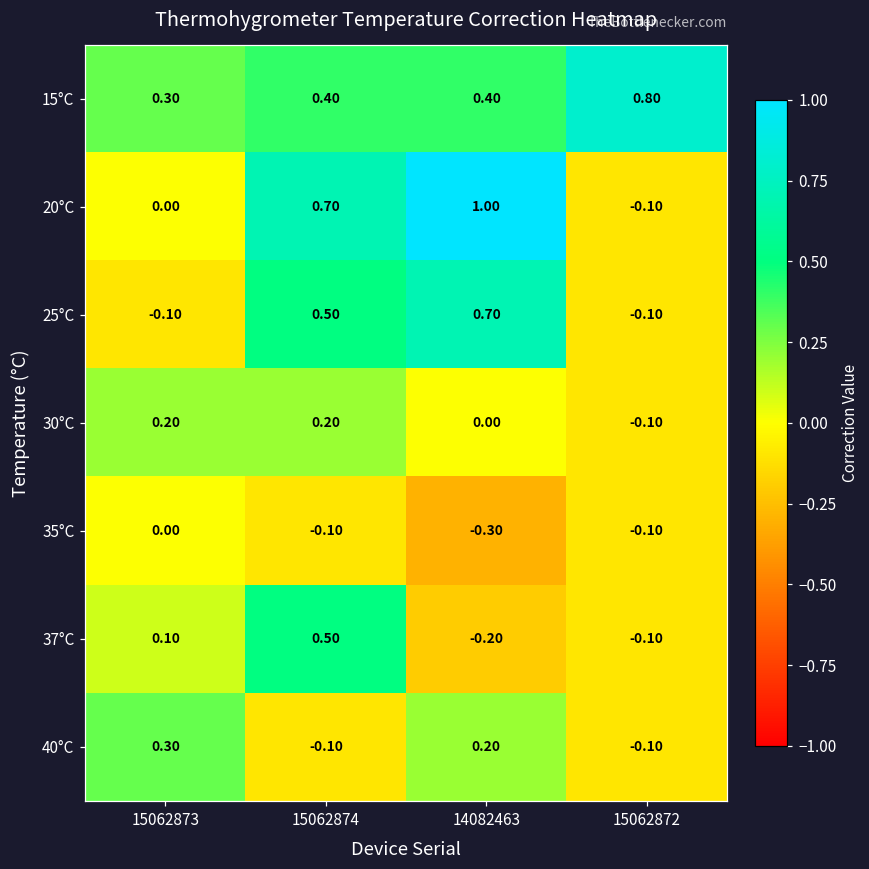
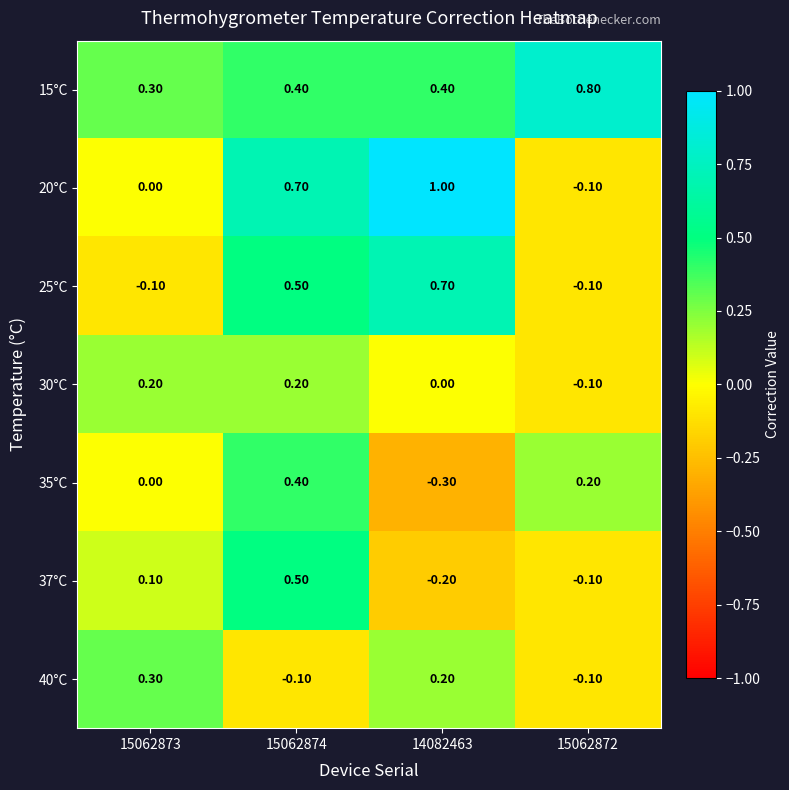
35°C, 15062874: -0.10 -> 0.40
35°C, 15062872: -0.10 -> 0.20
